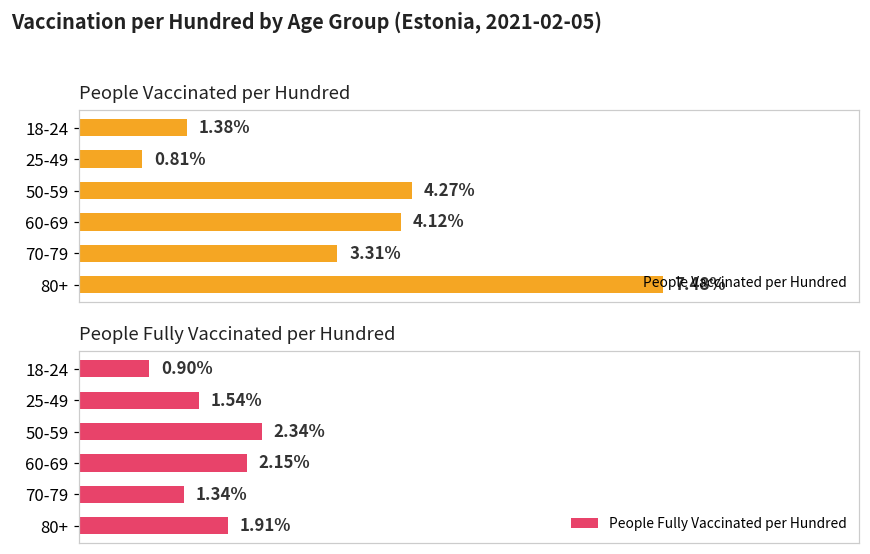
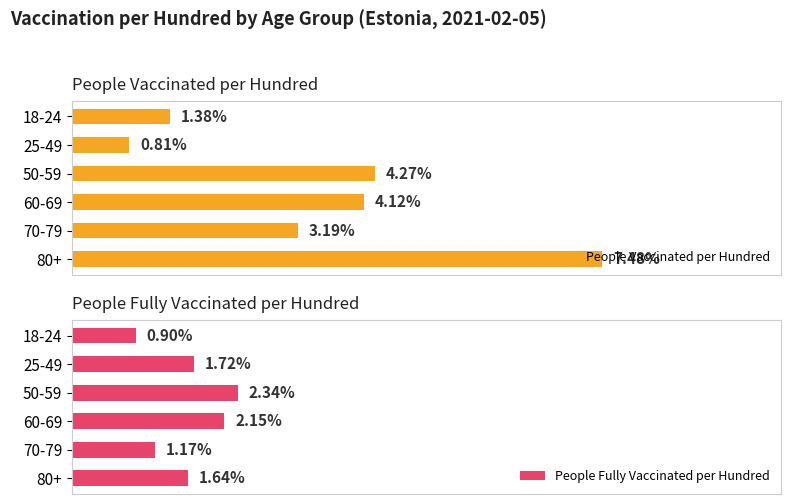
People Vaccinated per Hundred, 70-79: 3.31% -> 3.19%
People Fully Vaccinated per Hundred, 25-49: 1.54% -> 1.72%
People Fully Vaccinated per Hundred, 70-79: 1.34% -> 1.17%
People Fully Vaccinated per Hundred, 80+: 1.91% -> 1.64%
